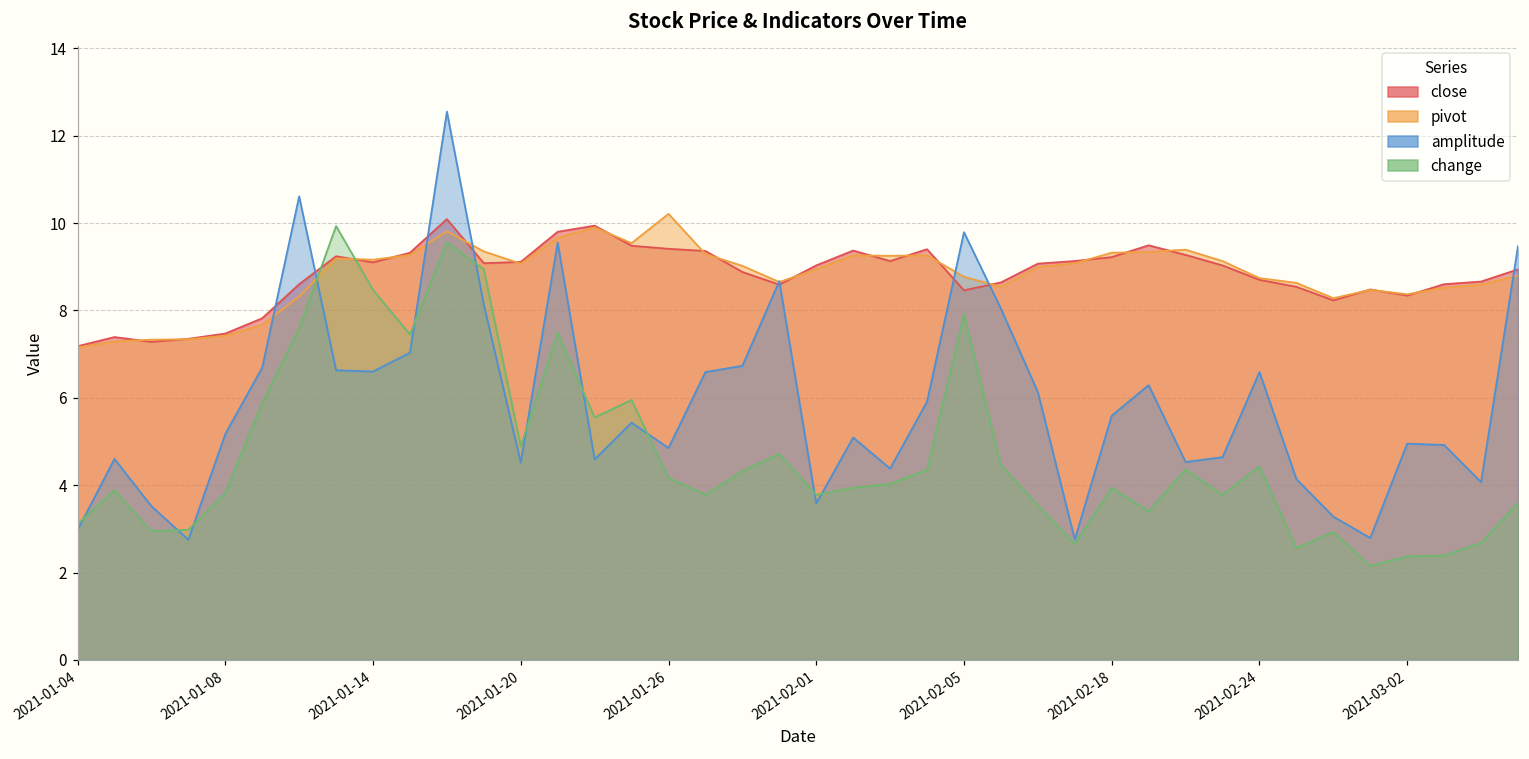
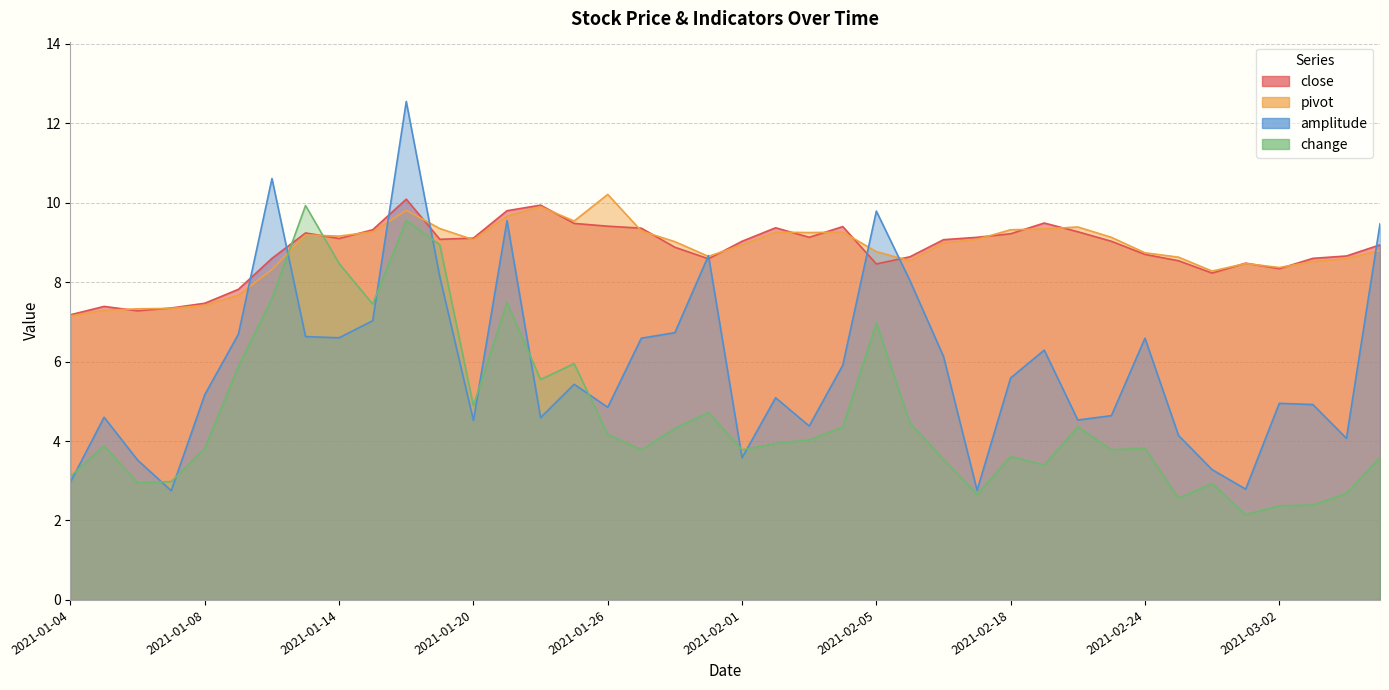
change, 2021-02-05: 7.9 -> 7.0
change, 2021-02-18: 3.9 -> 3.6
change, 2021-02-24: 4.4 -> 3.8
